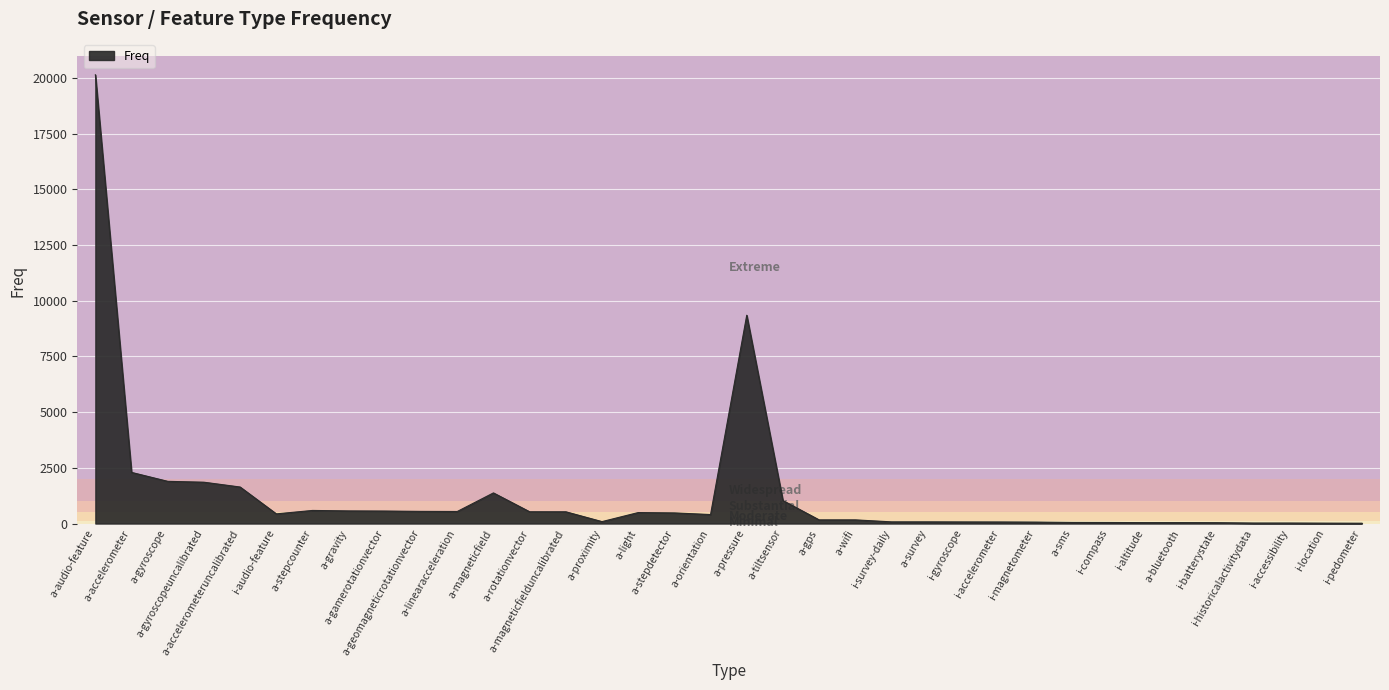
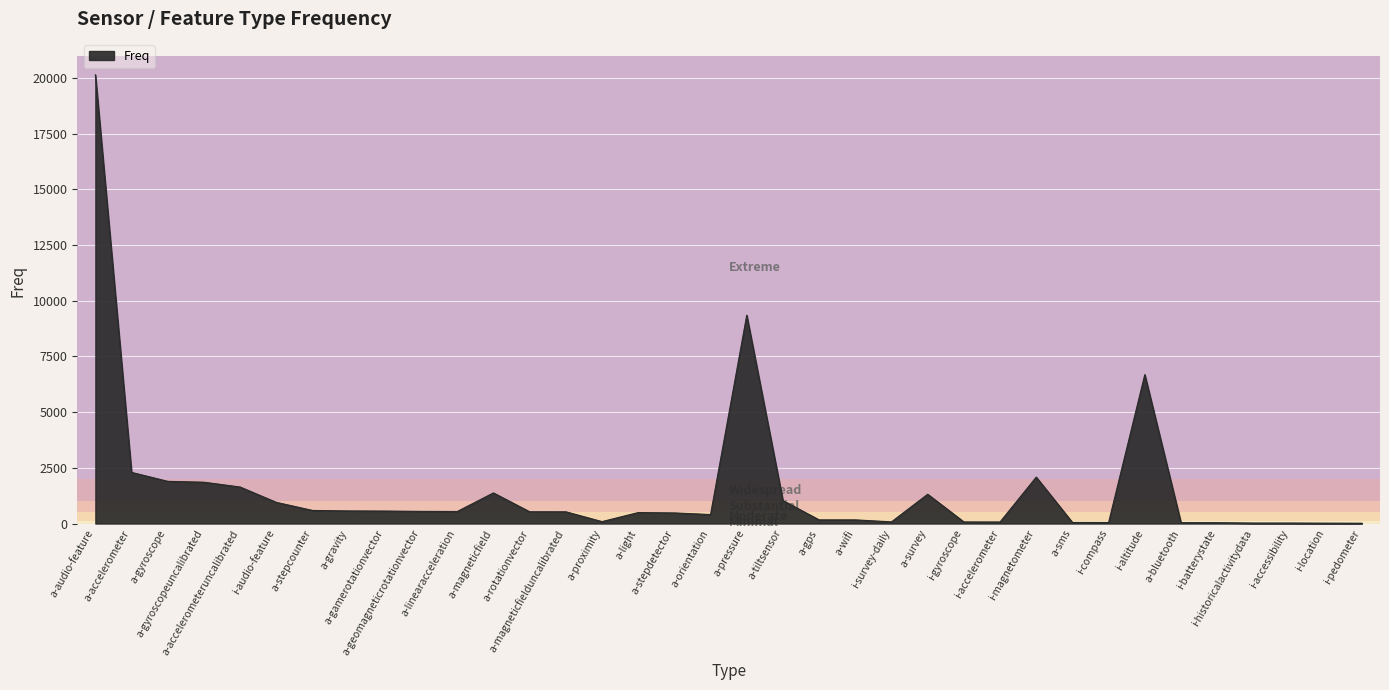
i-audio-feature: 400 -> 1000
a-survey: 100 -> 1300
i-magnetometer: 100 -> 2100
i-altitude: 0 -> 6700
